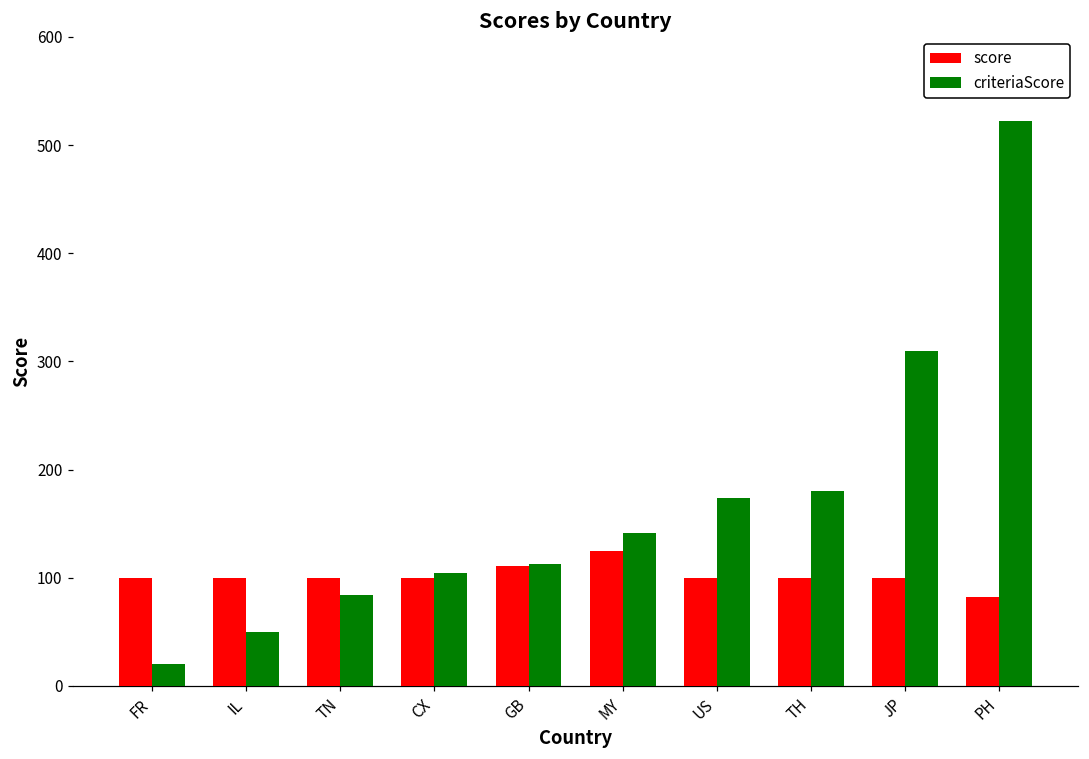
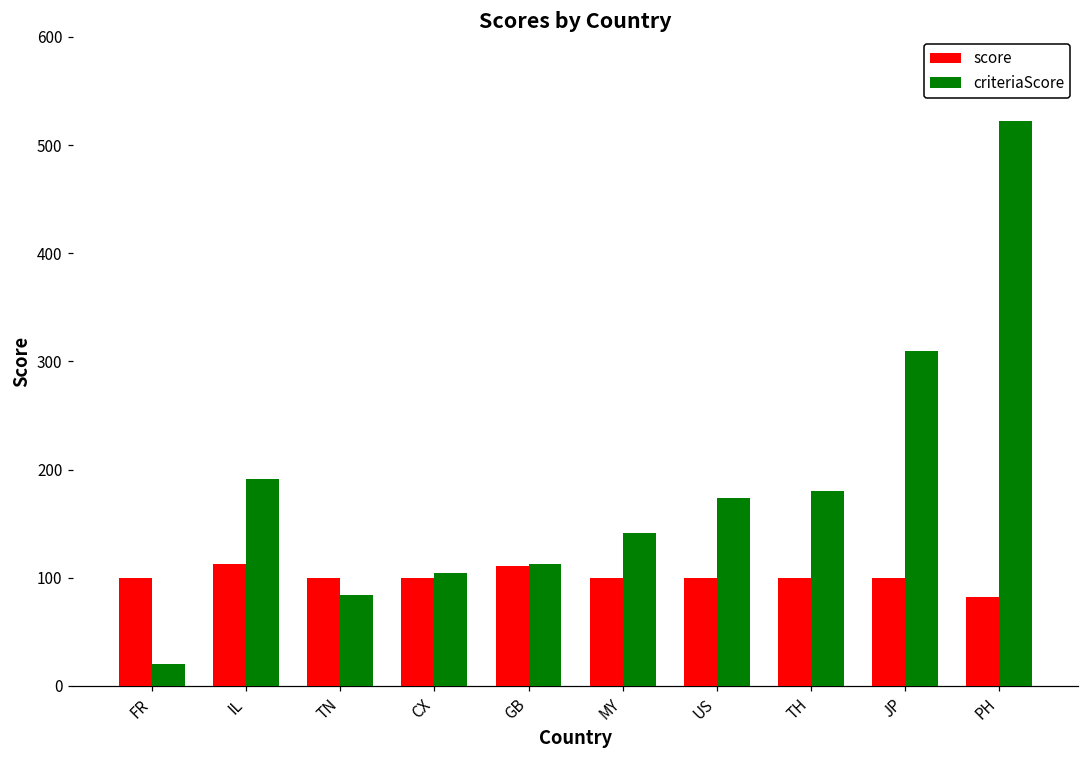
score, IL: 100 -> 110
criteriaScore, IL: 50 -> 190
score, MY: 130 -> 100
